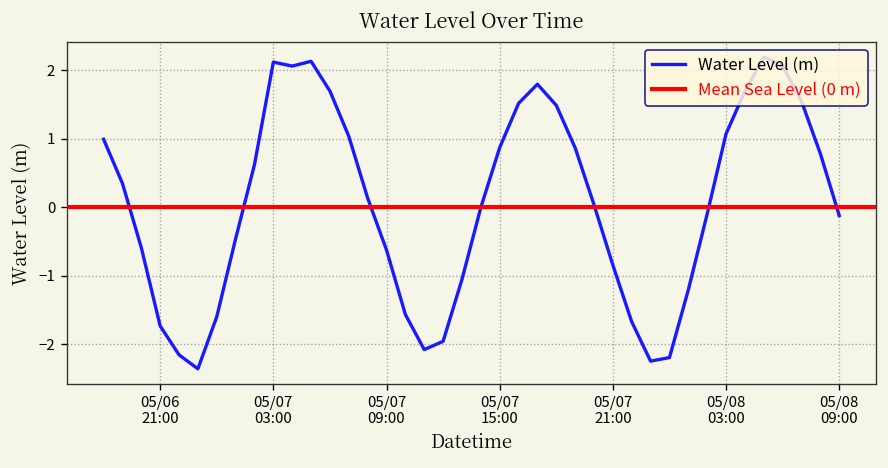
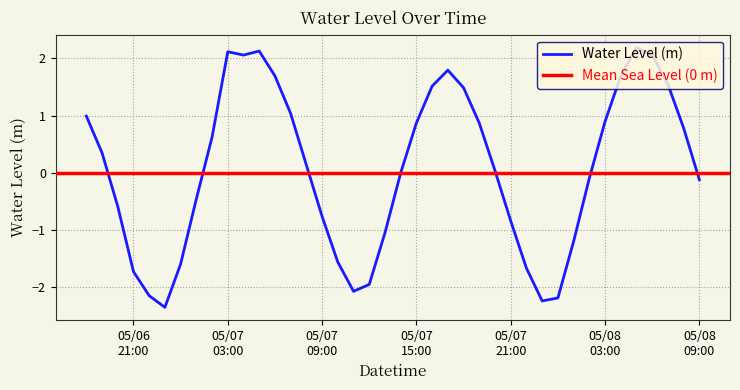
05/07 09:00: -0.6 -> -0.8
05/08 03:00: 1.1 -> 0.9
